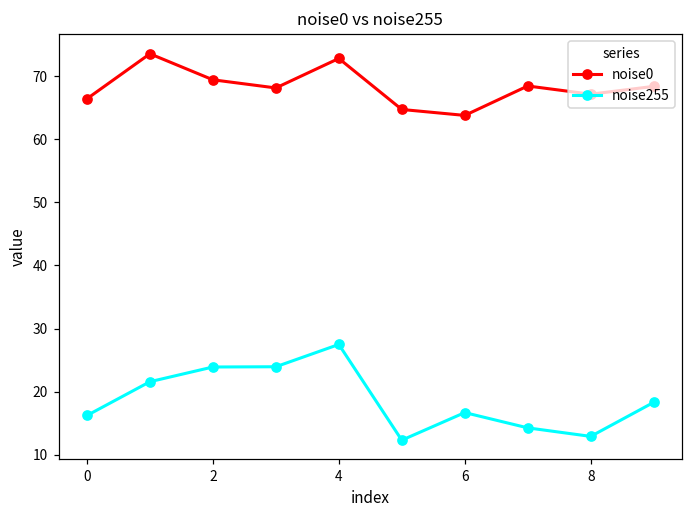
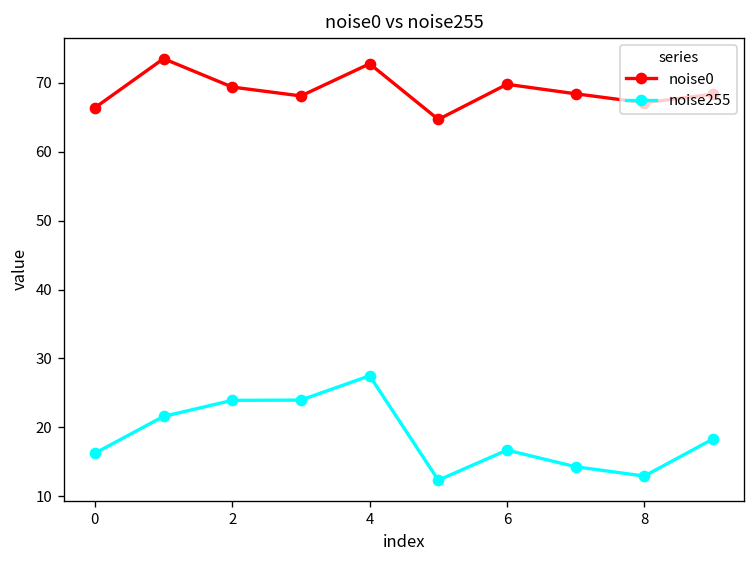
noise0, 6: 64 -> 70
